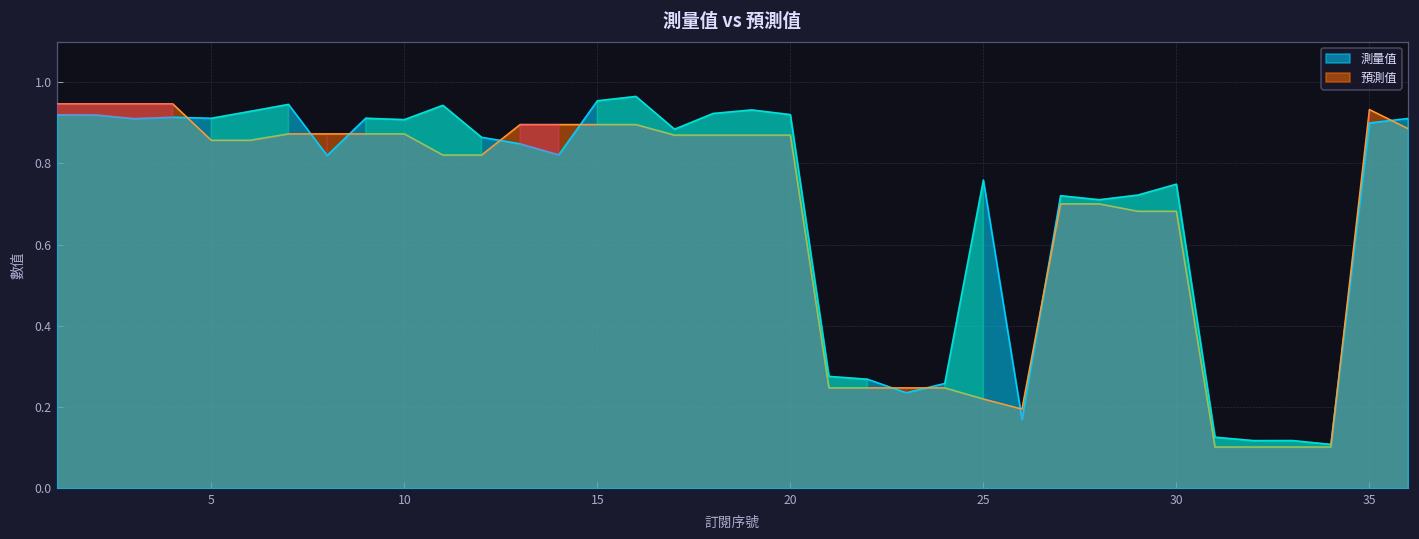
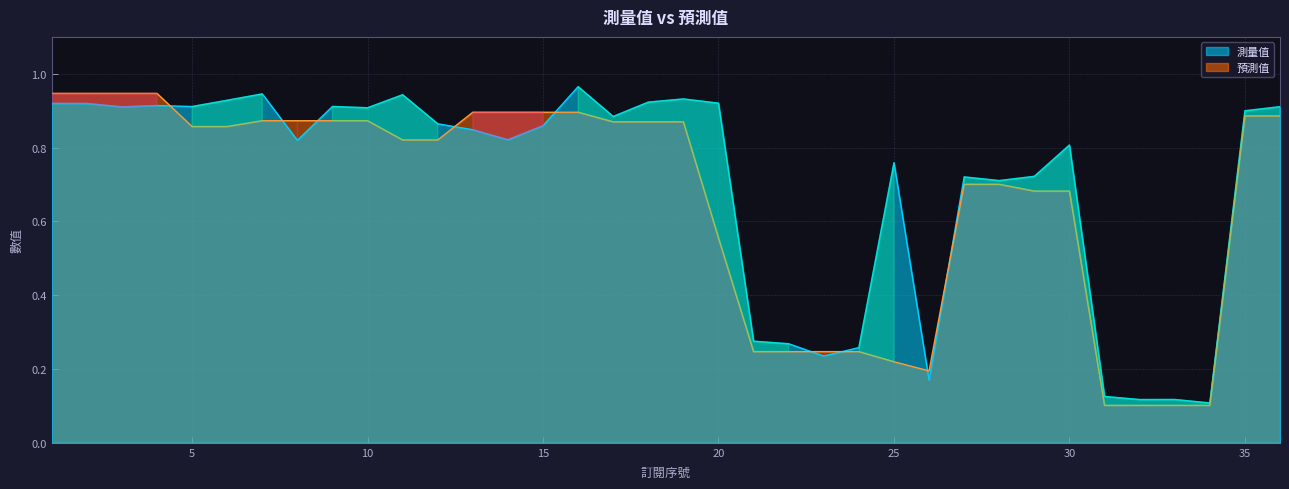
測量值, 15: 0.95 -> 0.86
預測值, 20: 0.87 -> 0.56
測量值, 30: 0.75 -> 0.81
預測值, 35: 0.93 -> 0.89
